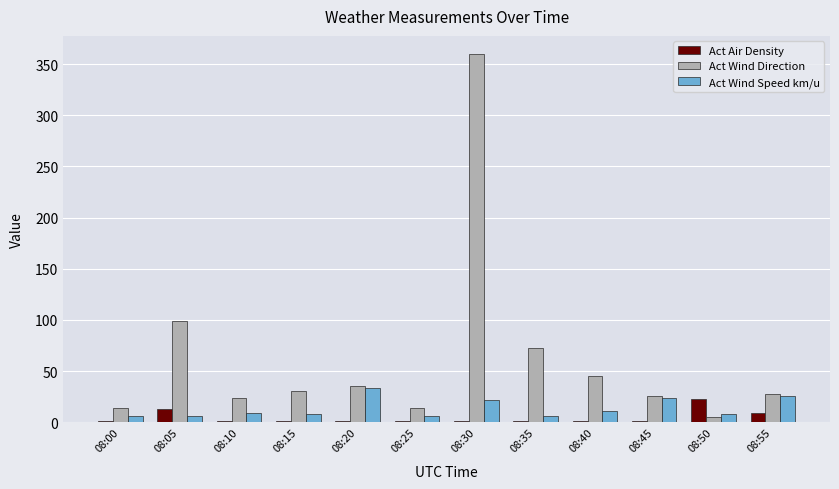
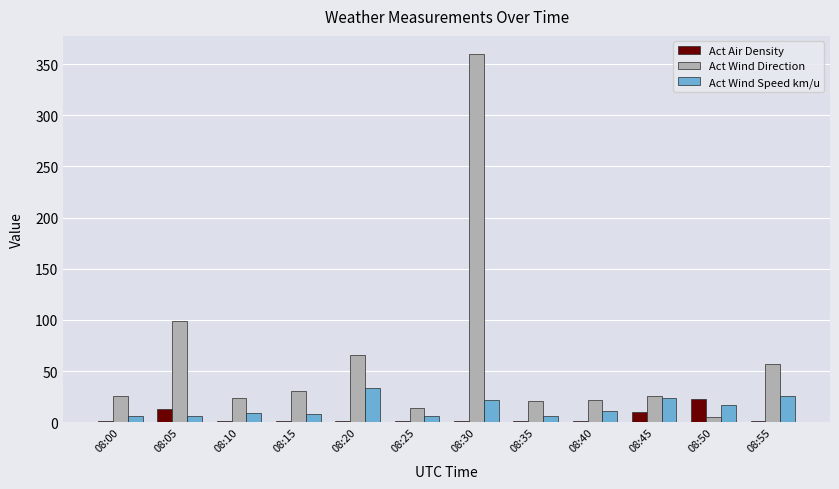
Act Wind Direction, 08:00: 14 -> 26
Act Wind Direction, 08:20: 36 -> 65
Act Wind Direction, 08:35: 72 -> 21
Act Wind Direction, 08:40: 45 -> 22
Act Air Density, 08:45: 1 -> 10
Act Wind Speed km/u, 08:50: 8 -> 17
Act Air Density, 08:55: 9 -> 1
Act Wind Direction, 08:55: 28 -> 57
